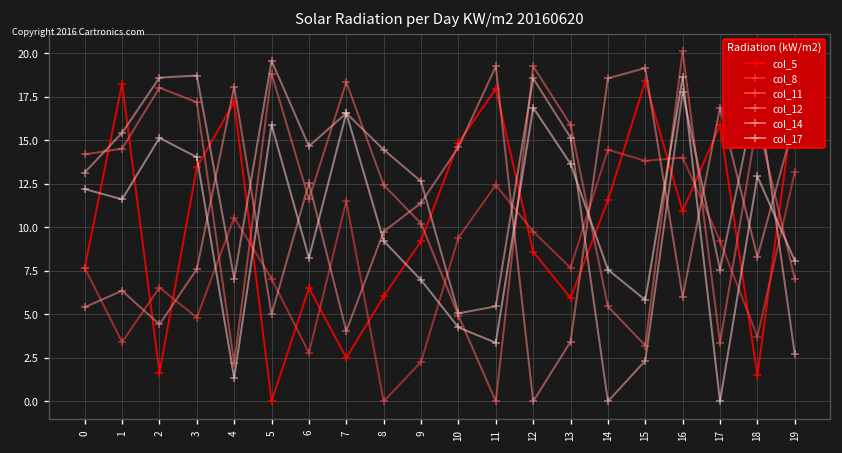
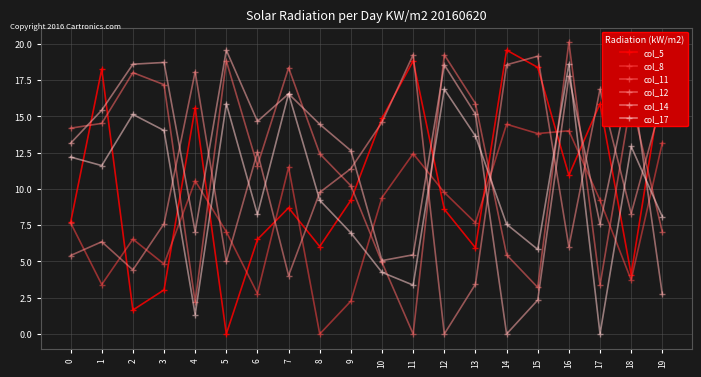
col_5, 3: 13.4 -> 3.0
col_5, 4: 17.2 -> 15.6
col_5, 7: 2.5 -> 8.7
col_5, 11: 18.0 -> 18.8
col_5, 14: 11.6 -> 19.6
col_5, 18: 1.5 -> 4.1
